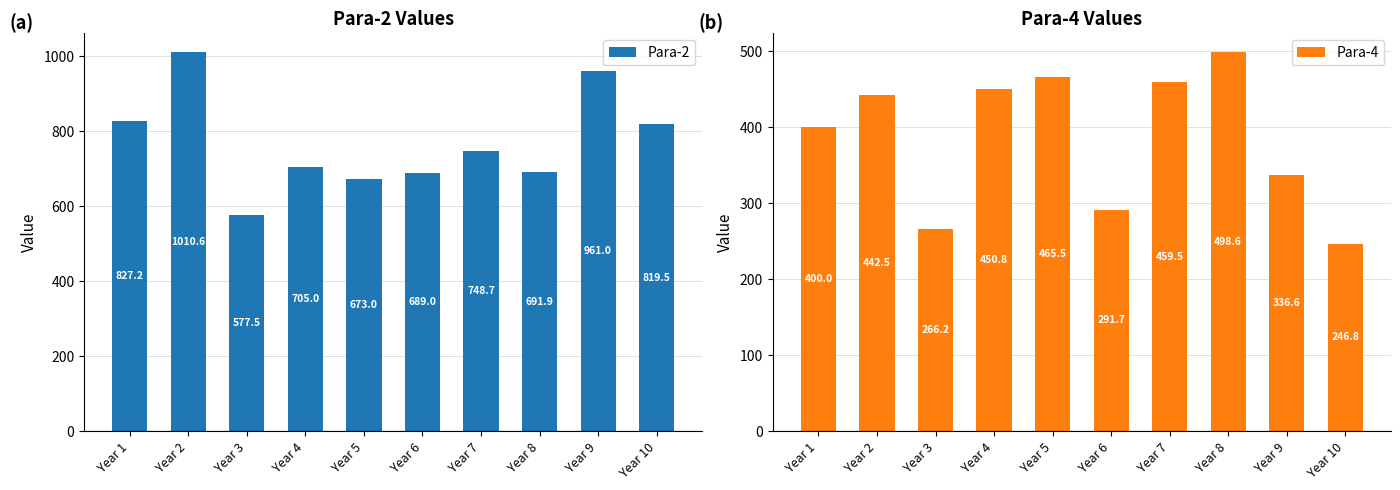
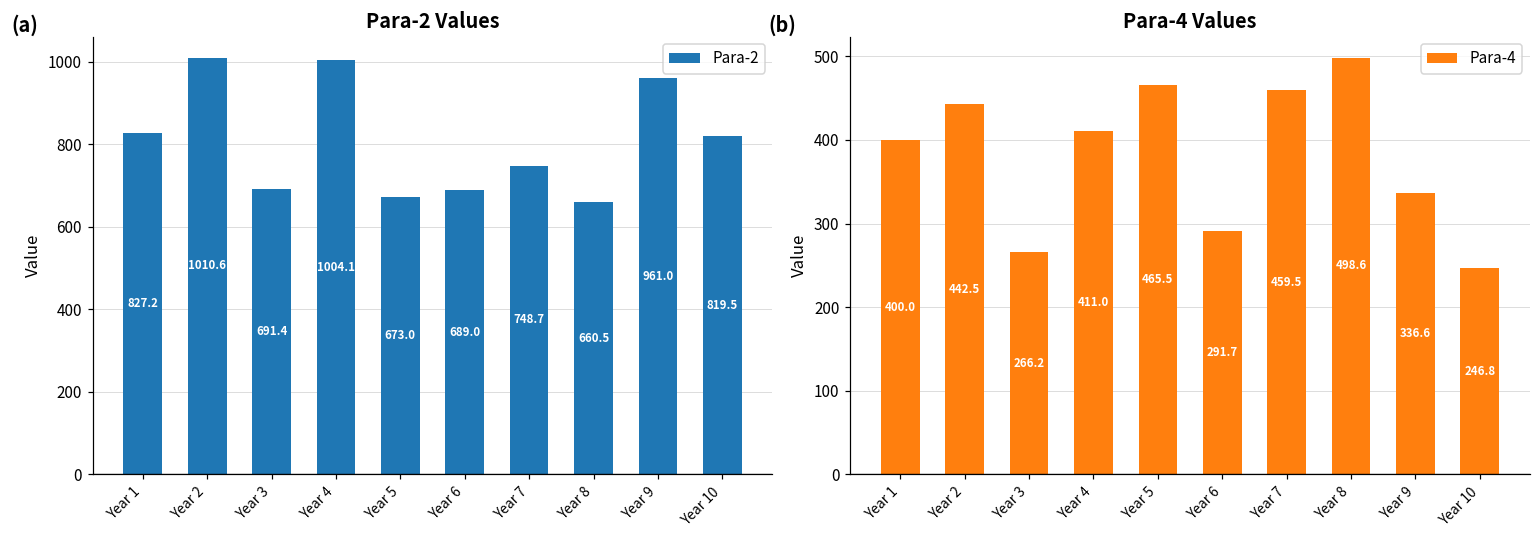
Para-2 Values, Year 3: 577.5 -> 691.4
Para-2 Values, Year 4: 705.0 -> 1004.1
Para-2 Values, Year 8: 691.9 -> 660.5
Para-4 Values, Year 4: 450.8 -> 411.0
